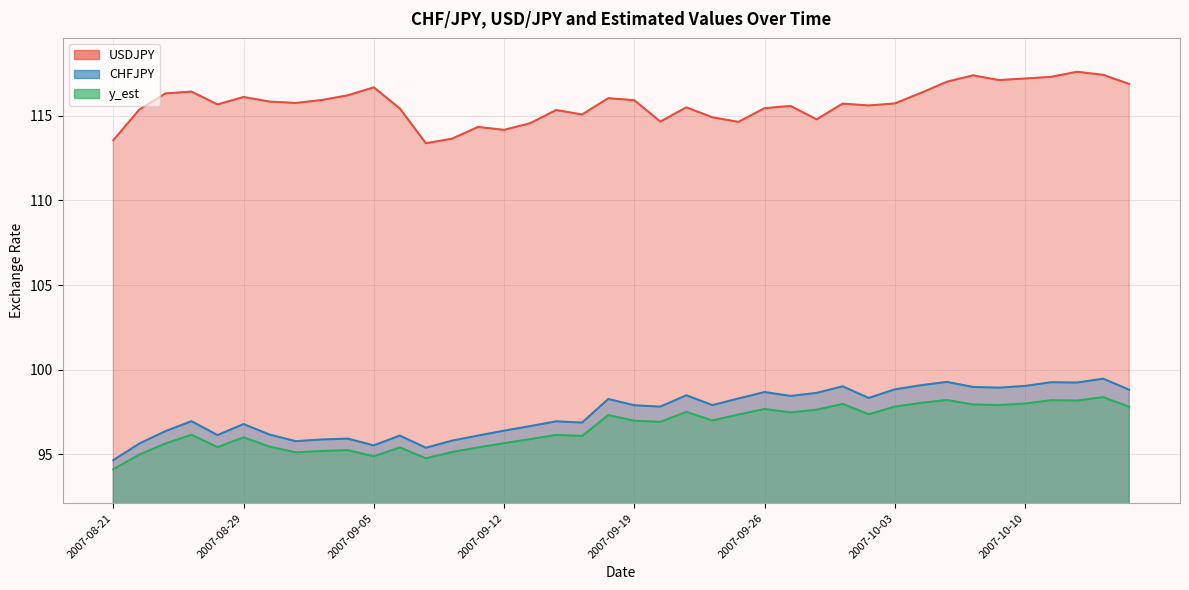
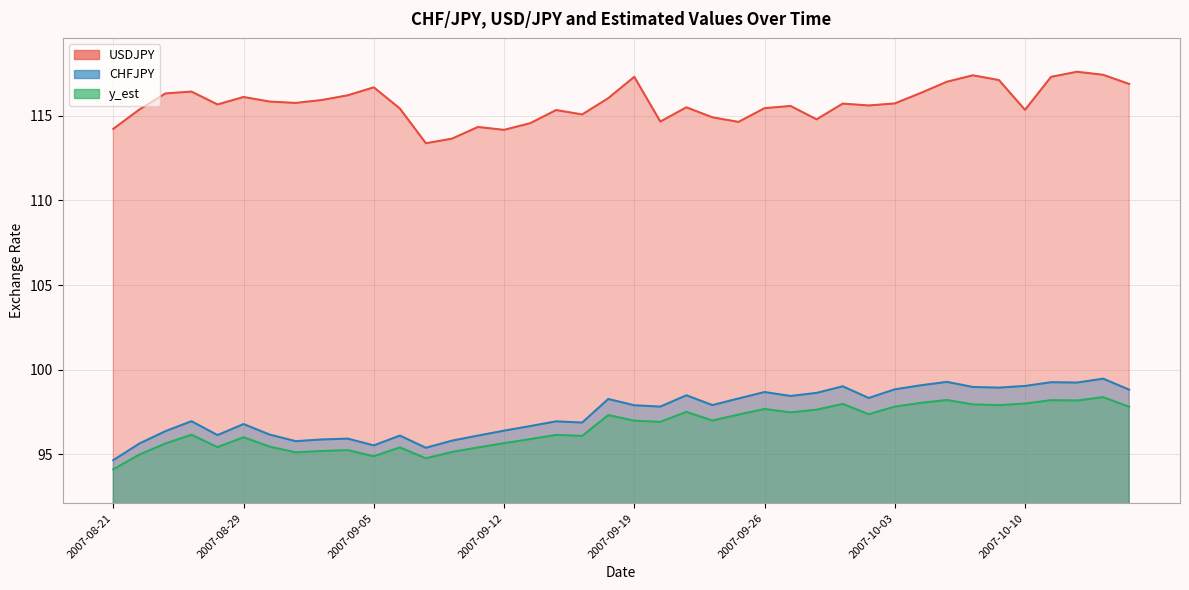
USDJPY, 2007-08-21: 113.6 -> 114.2
USDJPY, 2007-09-19: 115.9 -> 117.3
USDJPY, 2007-10-10: 117.2 -> 115.3
